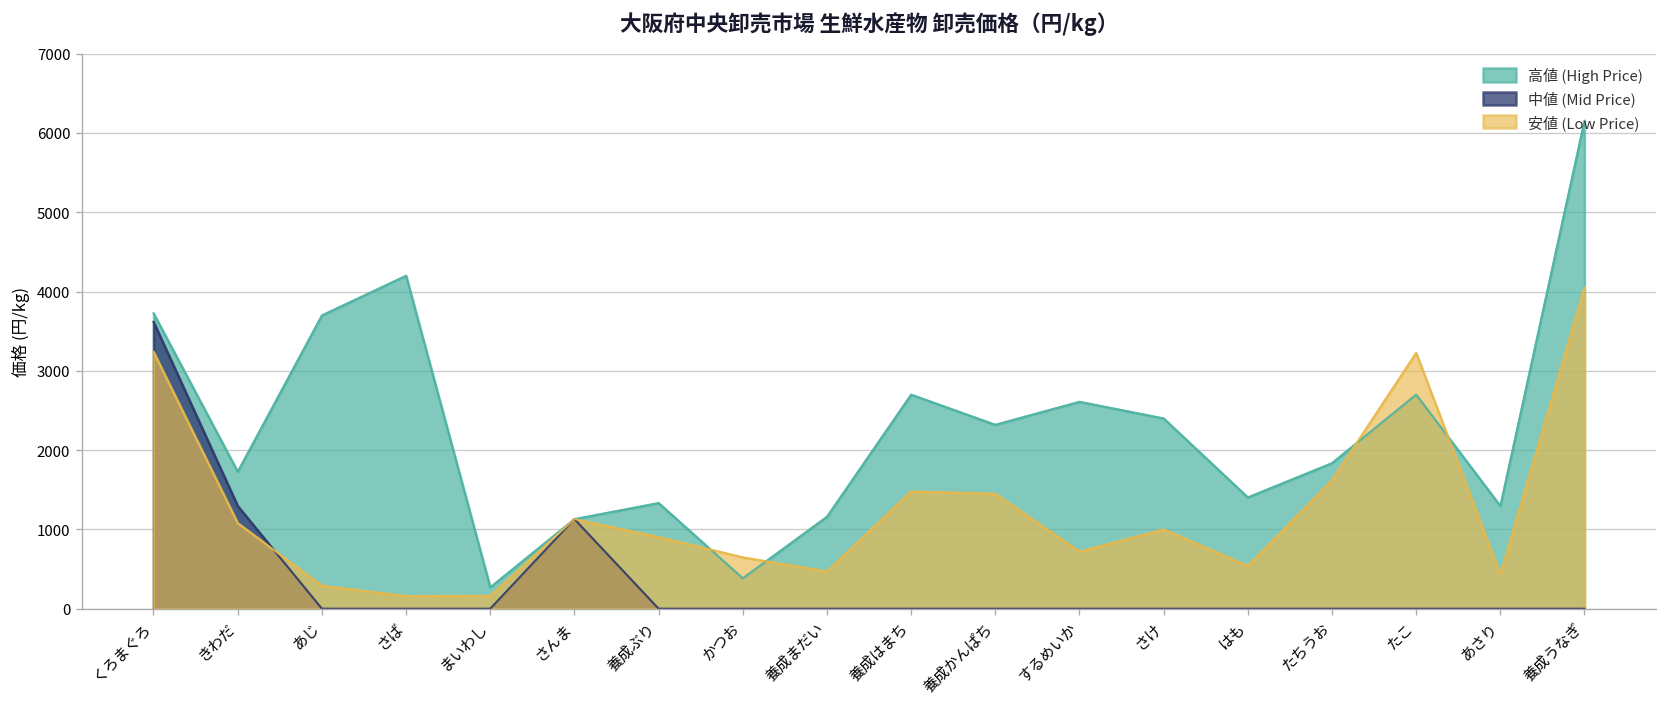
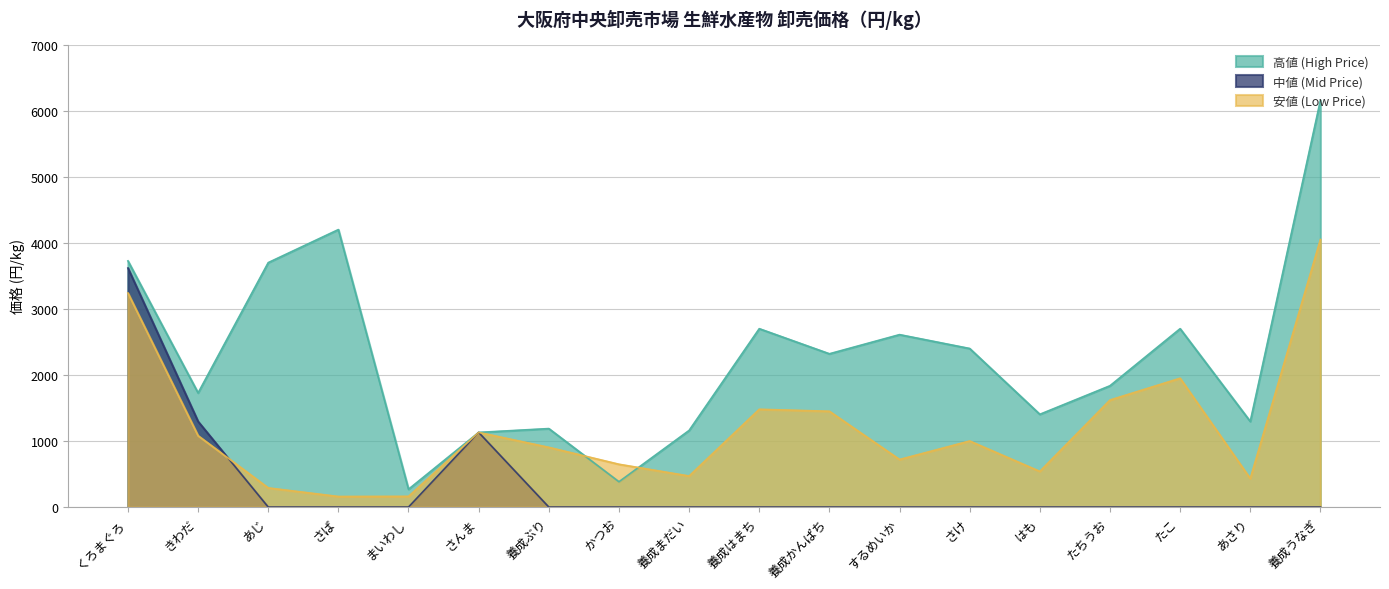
高値 (High Price), 養成ぶり: 1300 -> 1200
安値 (Low Price), たこ: 3200 -> 2000
